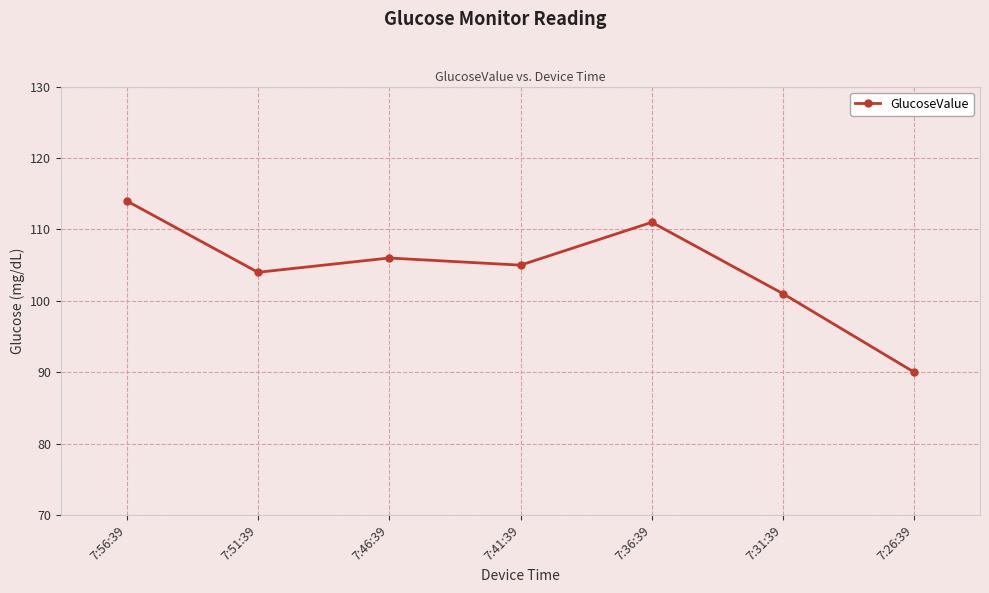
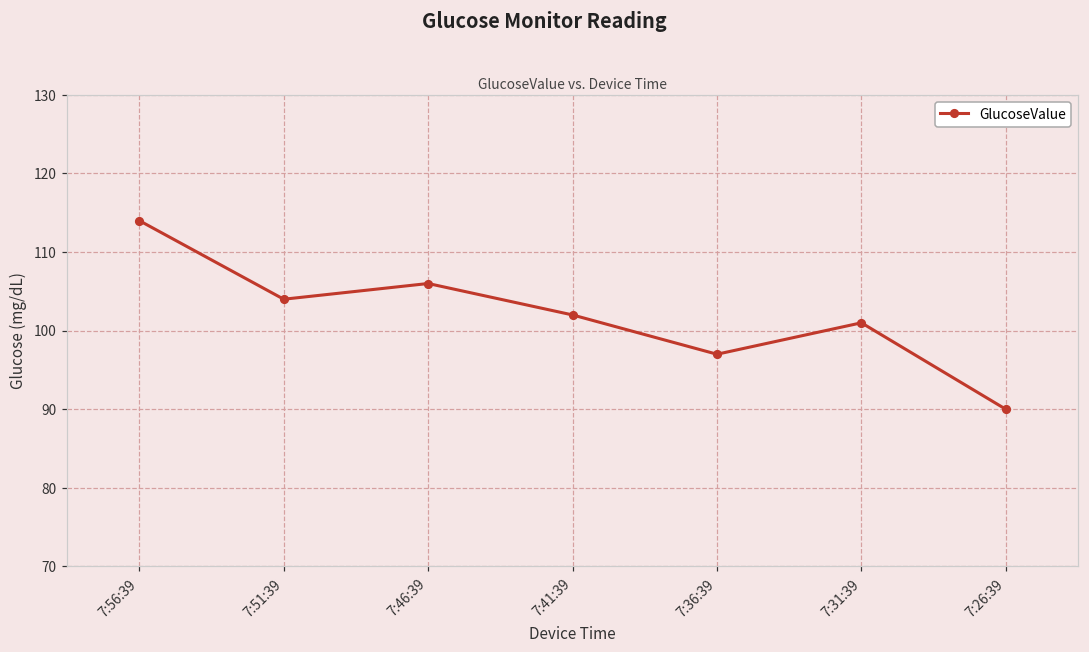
7:41:39: 105 -> 102
7:36:39: 111 -> 97
